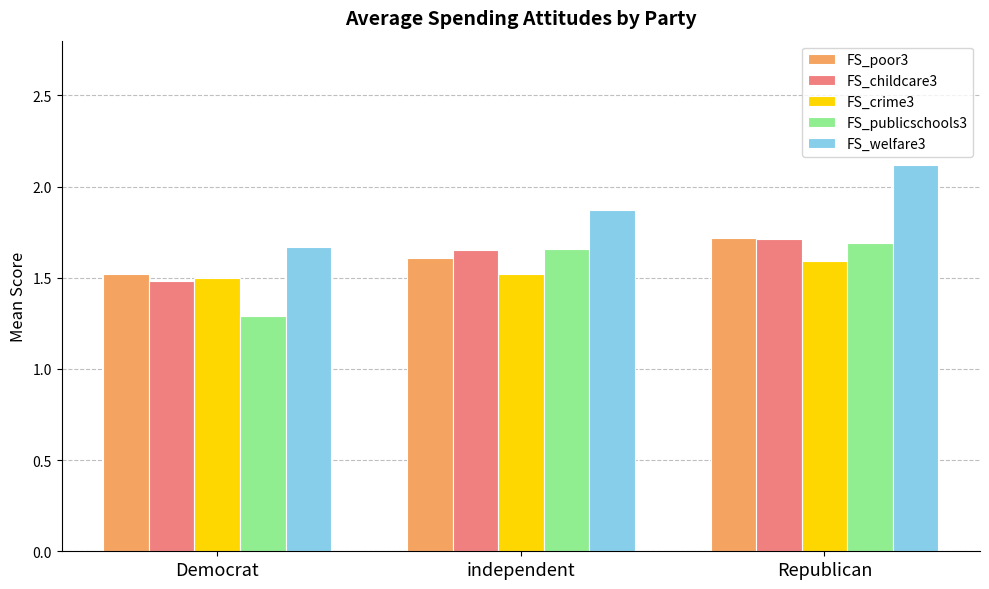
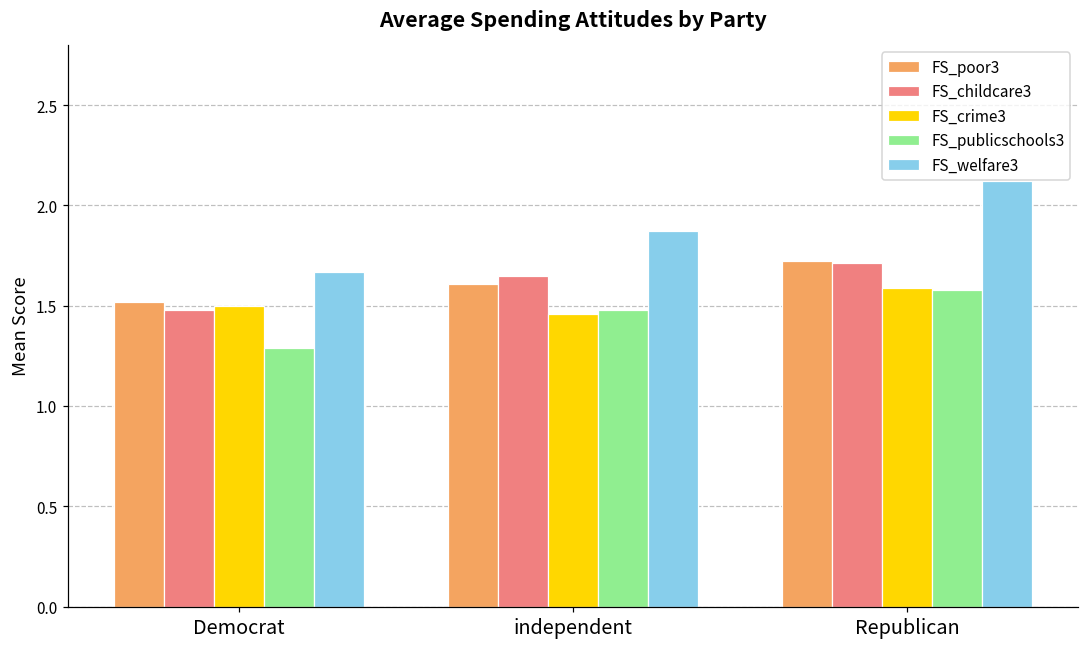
FS_crime3, independent: 1.52 -> 1.46
FS_publicschools3, independent: 1.66 -> 1.48
FS_publicschools3, Republican: 1.69 -> 1.58
